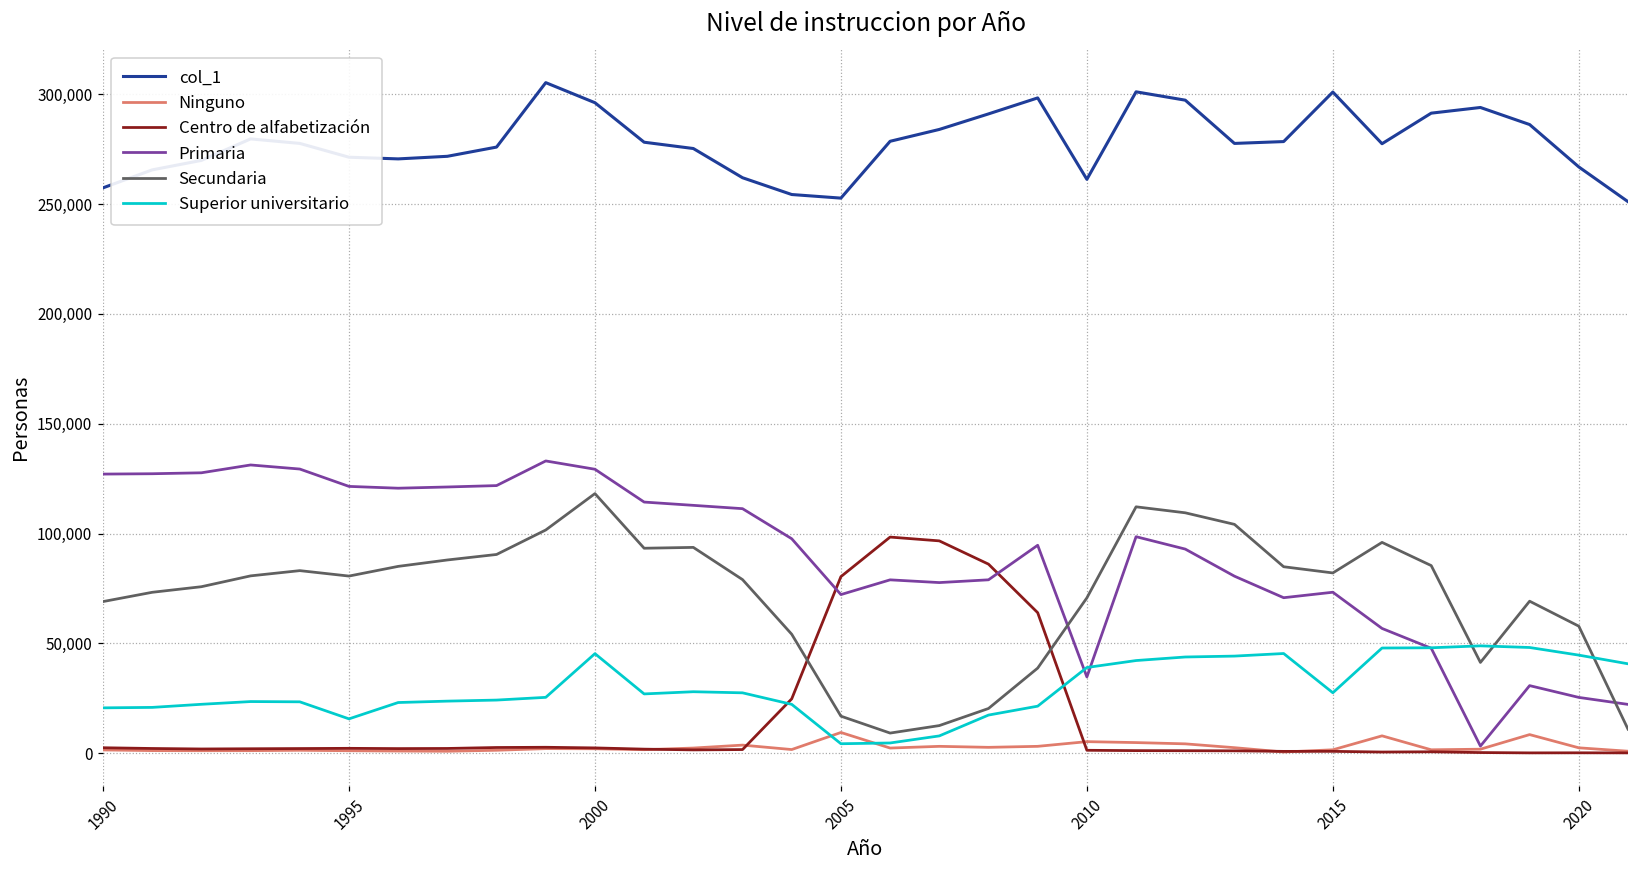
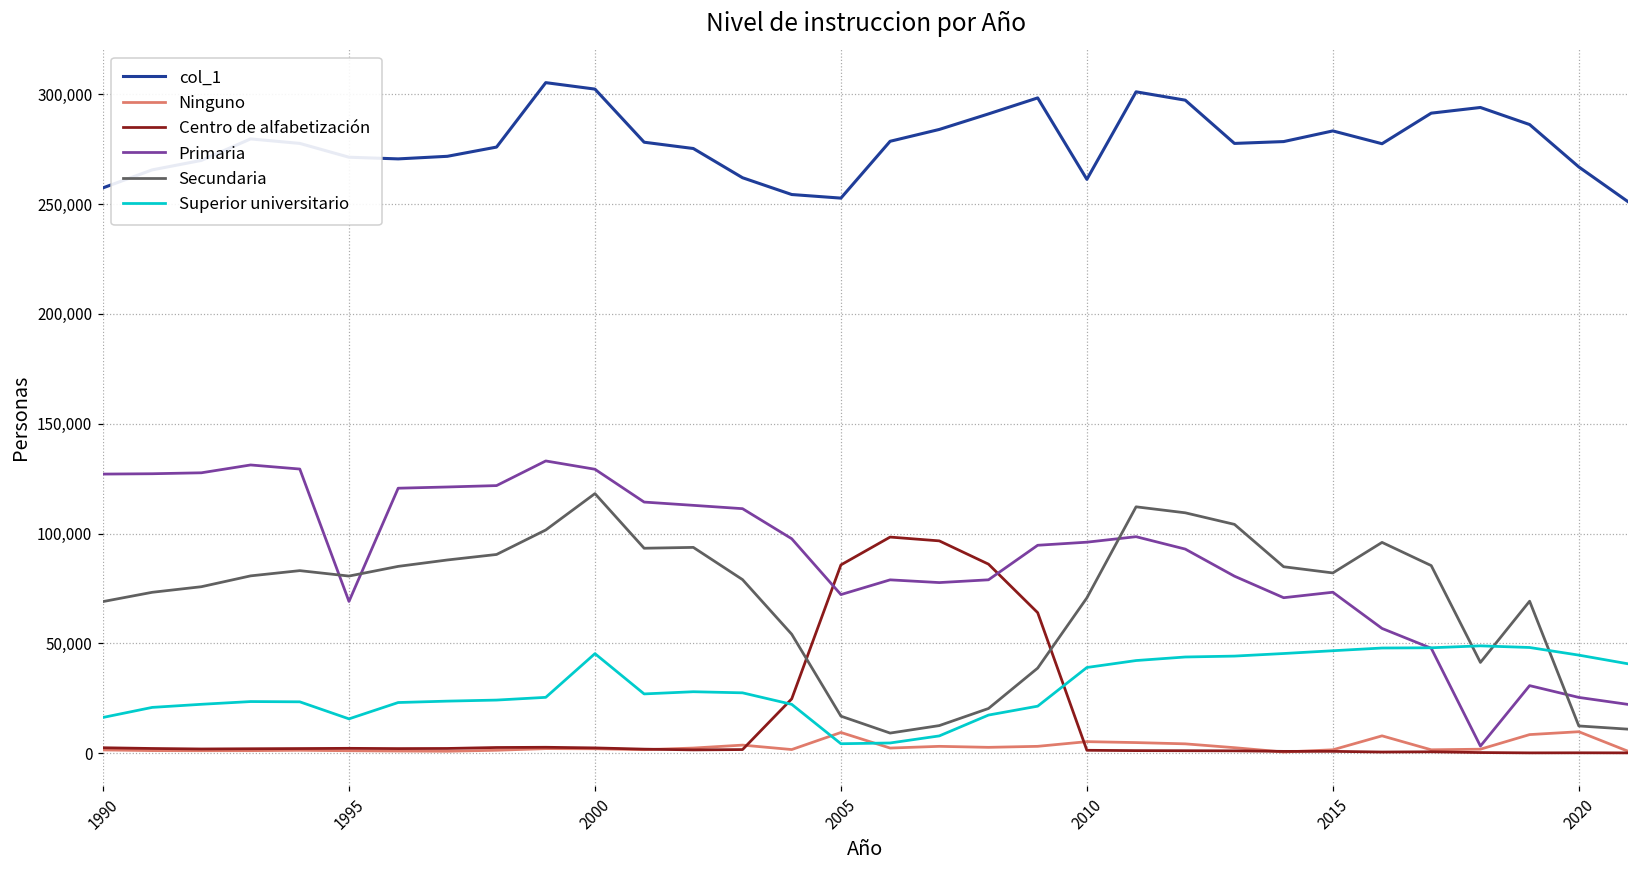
Superior universitario, 1990: 21,000 -> 16,000
Primaria, 1995: 122,000 -> 69,000
col_1, 2000: 296,000 -> 302,000
Centro de alfabetización, 2005: 80,000 -> 86,000
Primaria, 2010: 35,000 -> 96,000
col_1, 2015: 301,000 -> 283,000
Superior universitario, 2015: 28,000 -> 47,000
Ninguno, 2020: 3,000 -> 10,000
Secundaria, 2020: 58,000 -> 12,000
